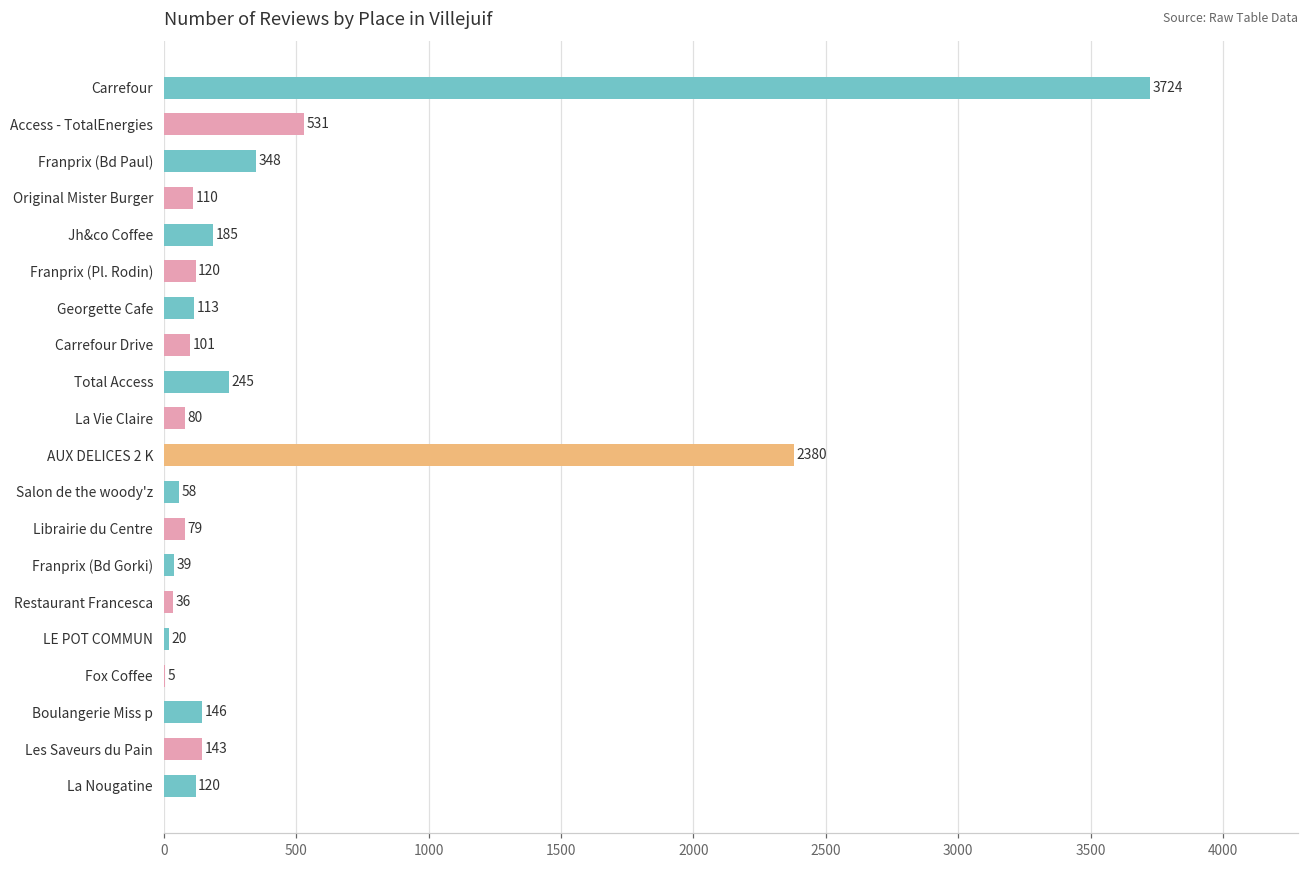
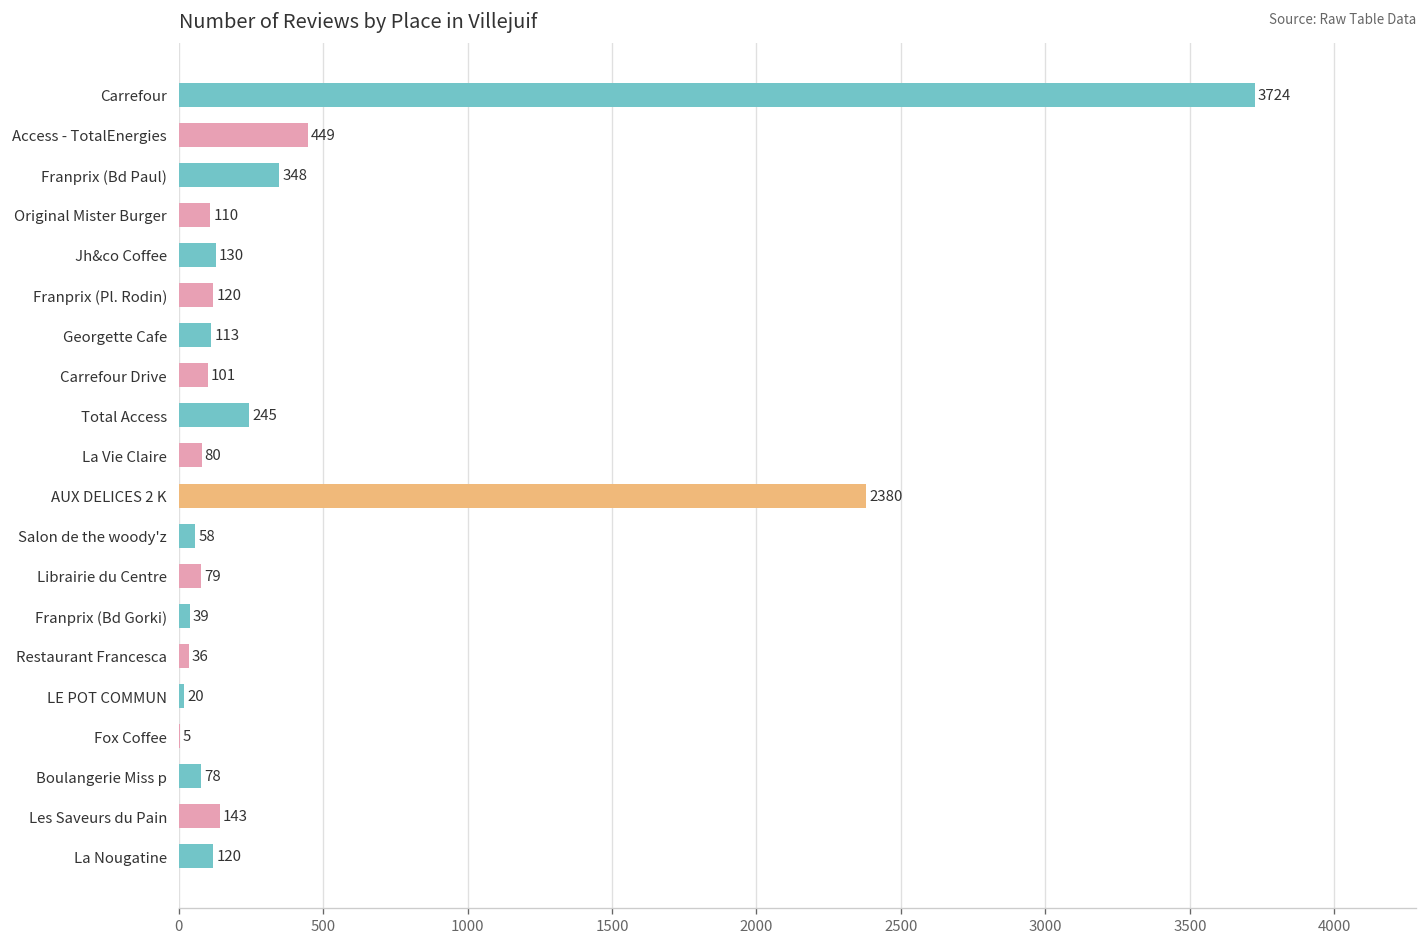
Access - TotalEnergies: 531 -> 449
Jh&co Coffee: 185 -> 130
Boulangerie Miss p: 146 -> 78
